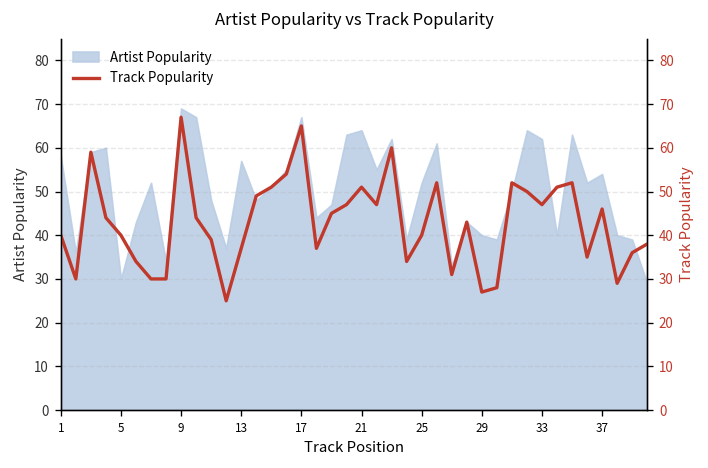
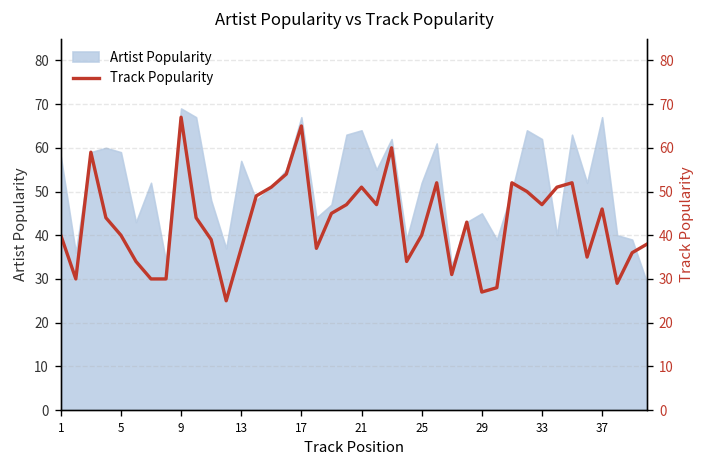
Artist Popularity, 5: 30 -> 59
Artist Popularity, 29: 40 -> 45
Artist Popularity, 37: 54 -> 67
